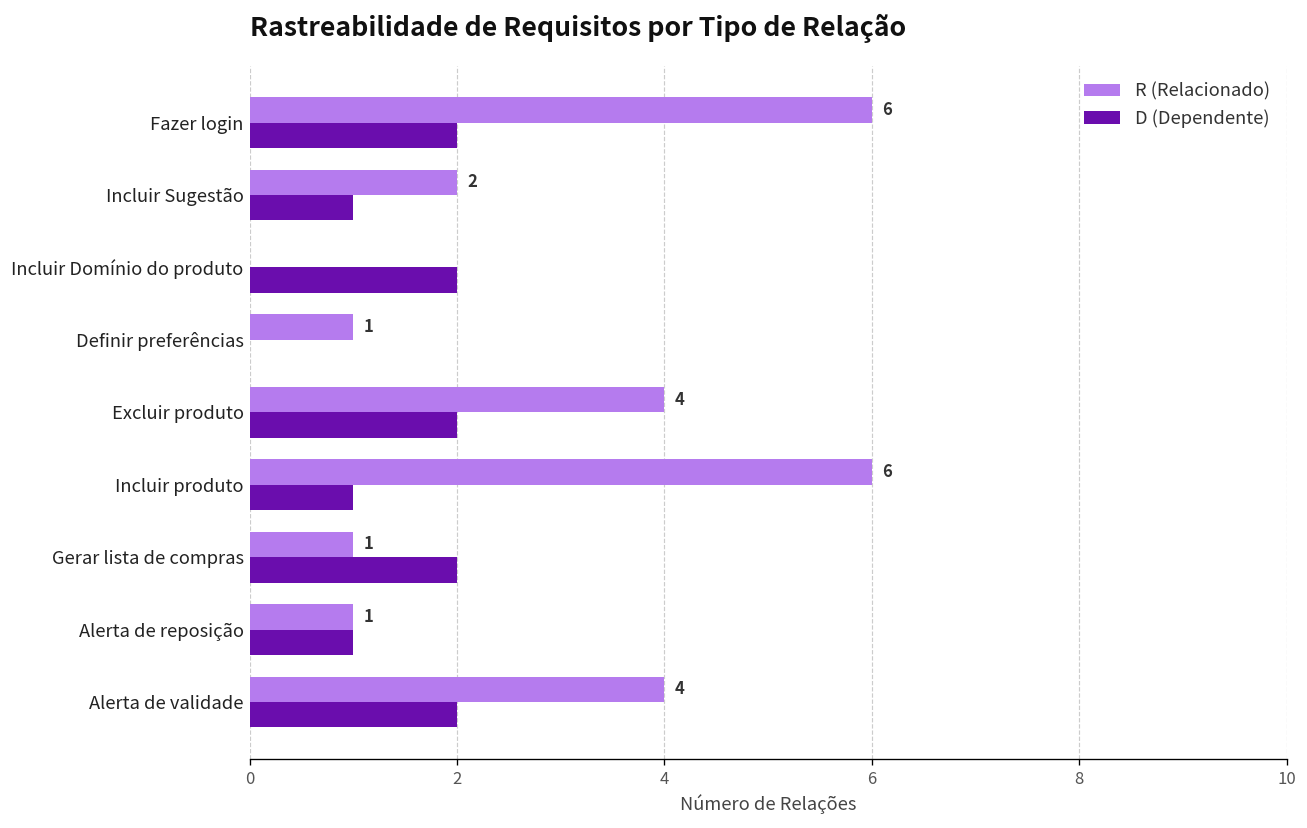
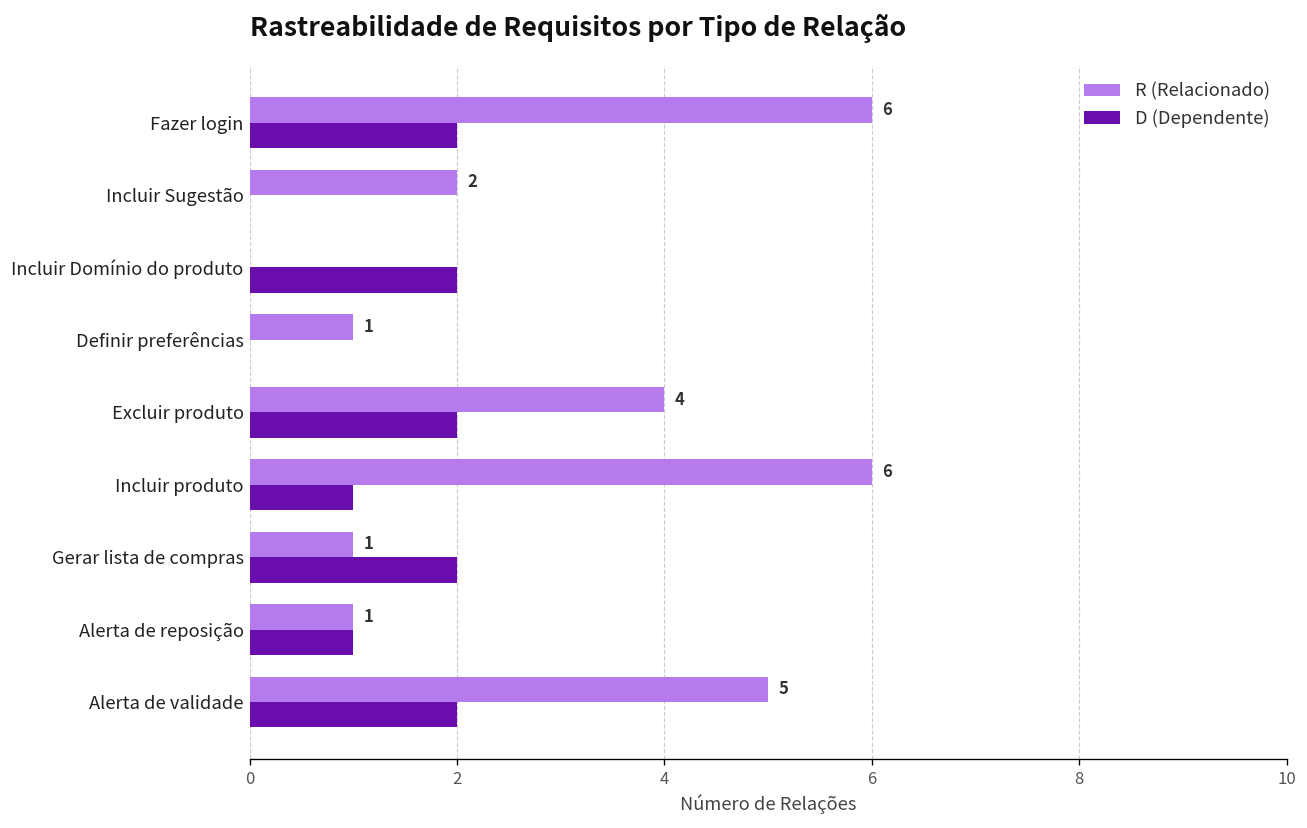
D (Dependente), Incluir Sugestão: 1 -> 0
R (Relacionado), Alerta de validade: 4 -> 5
